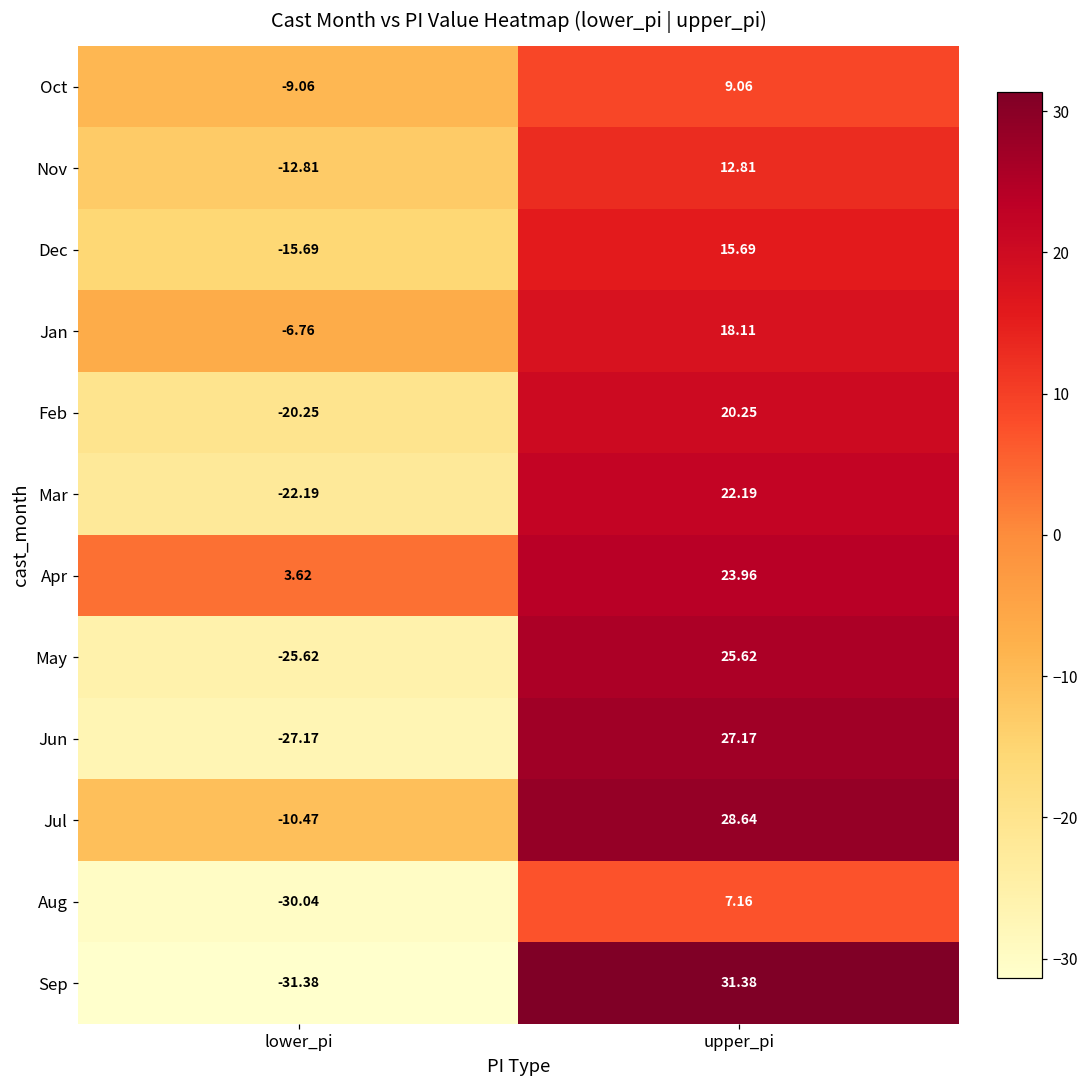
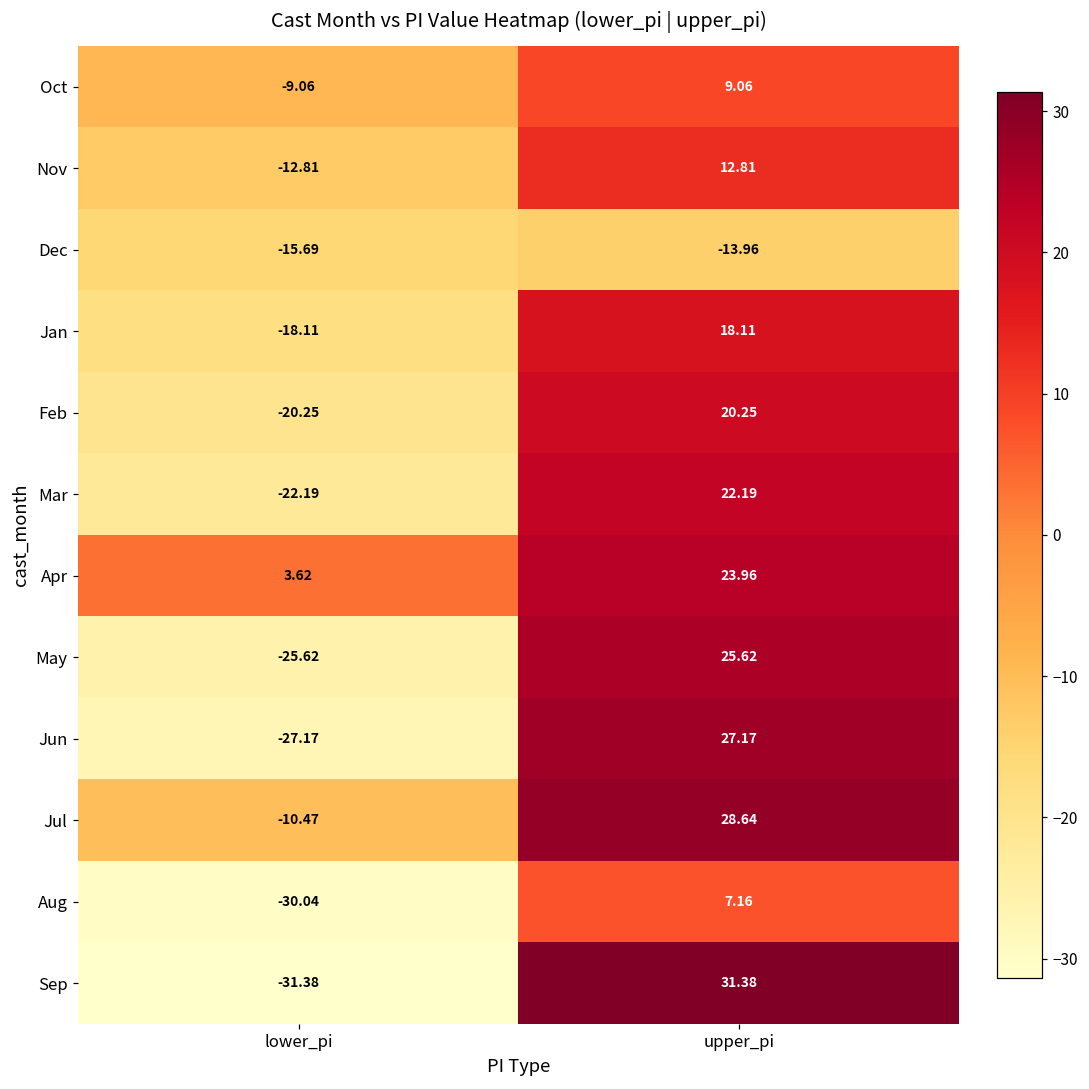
Dec, upper_pi: 15.69 -> -13.96
Jan, lower_pi: -6.76 -> -18.11
